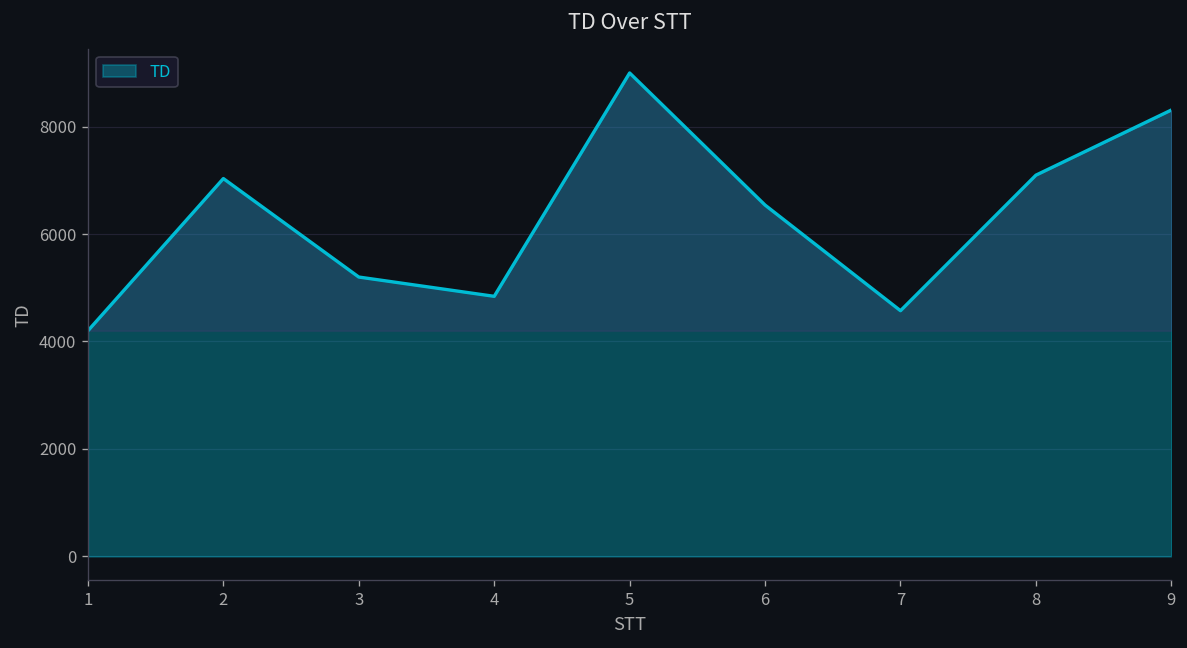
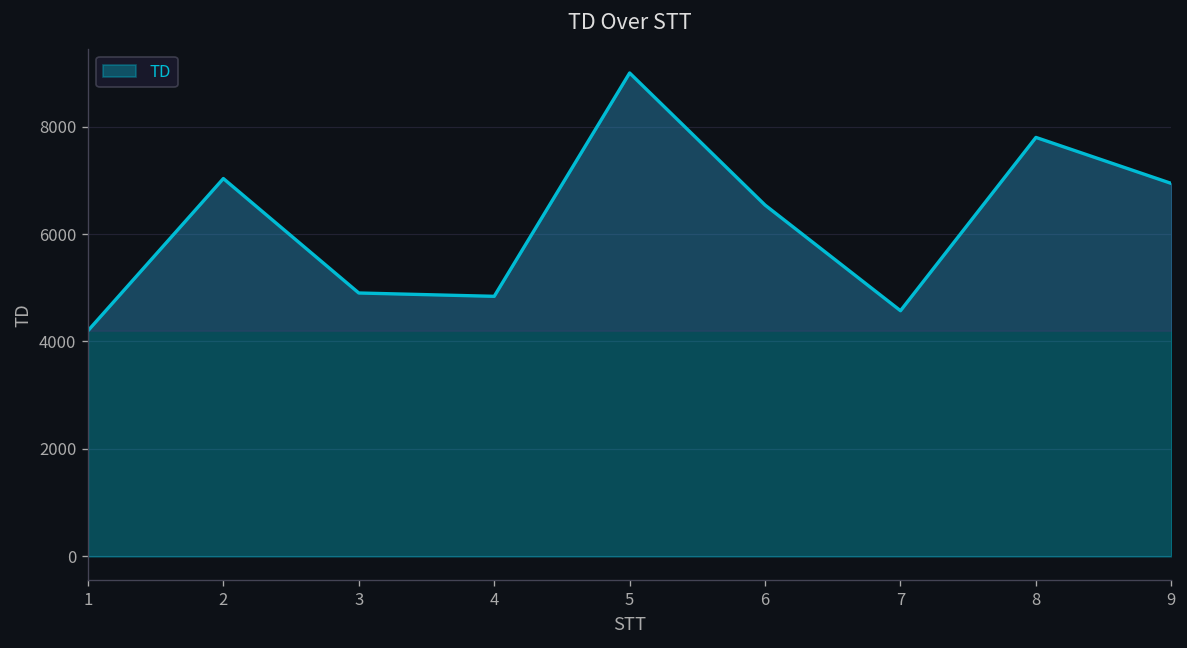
3: 5200 -> 4900
8: 7100 -> 7800
9: 8300 -> 6900
